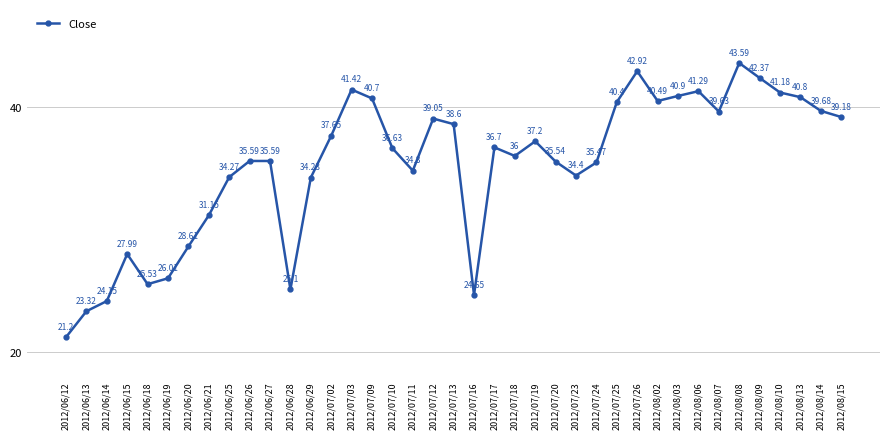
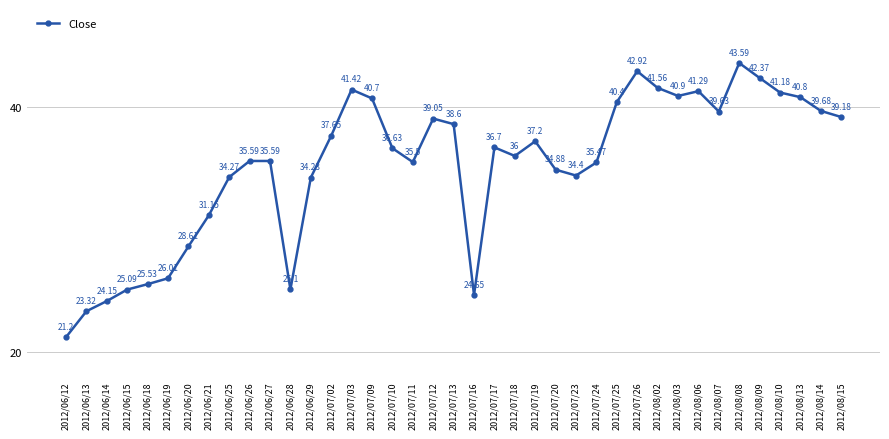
2012/06/15: 27.99 -> 25.09
2012/07/11: 34.8 -> 35.5
2012/07/20: 35.54 -> 34.88
2012/08/02: 40.49 -> 41.56
